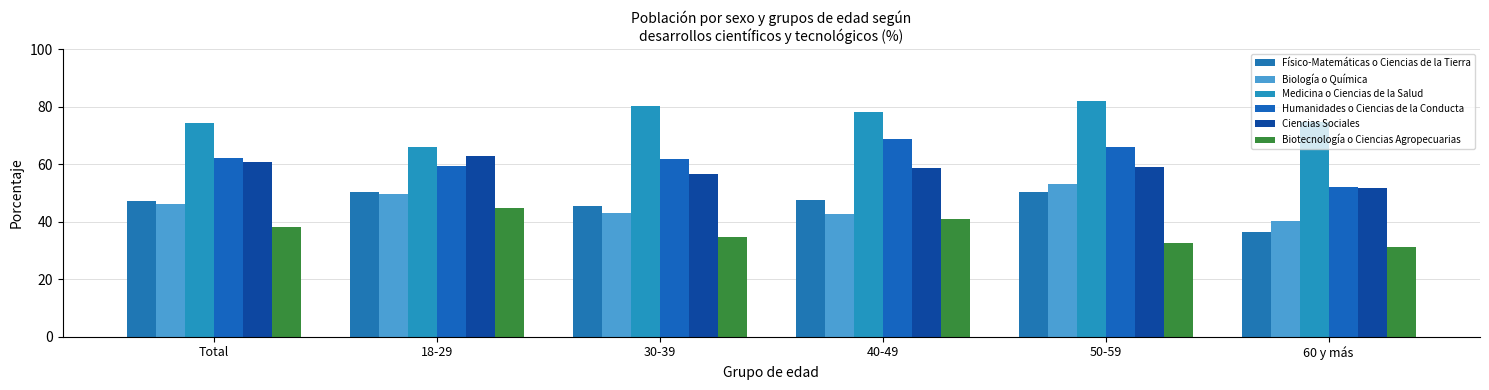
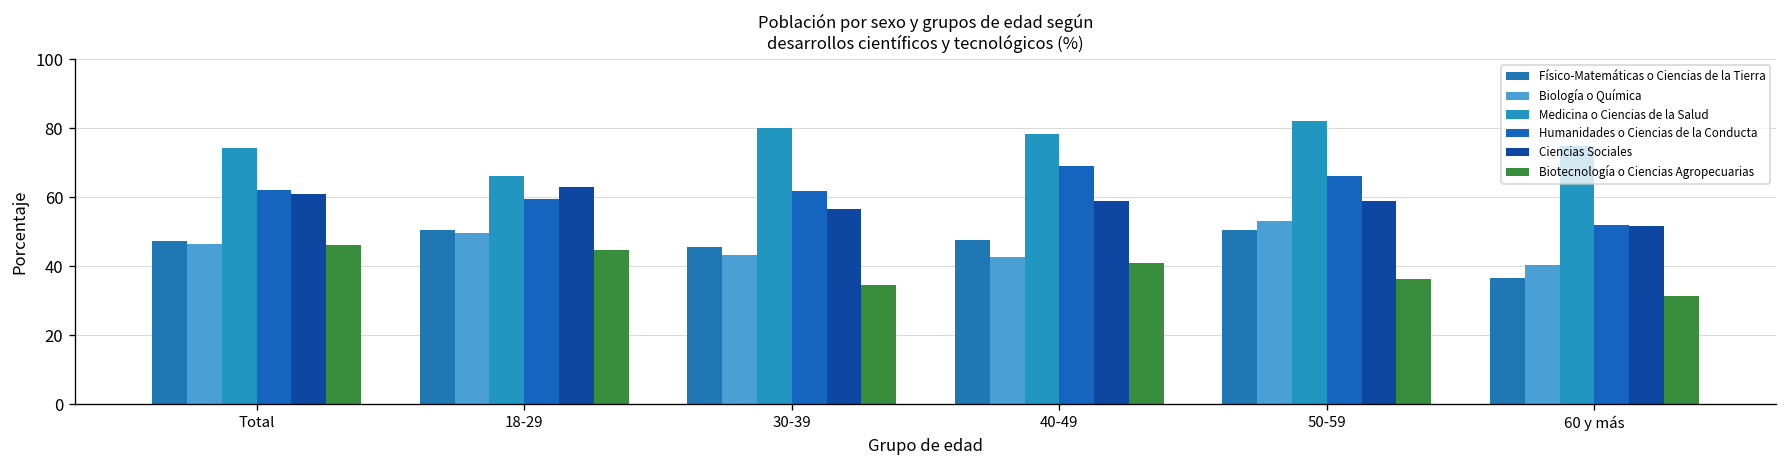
Biotecnología o Ciencias Agropecuarias, Total: 38 -> 46
Biotecnología o Ciencias Agropecuarias, 50-59: 33 -> 36
